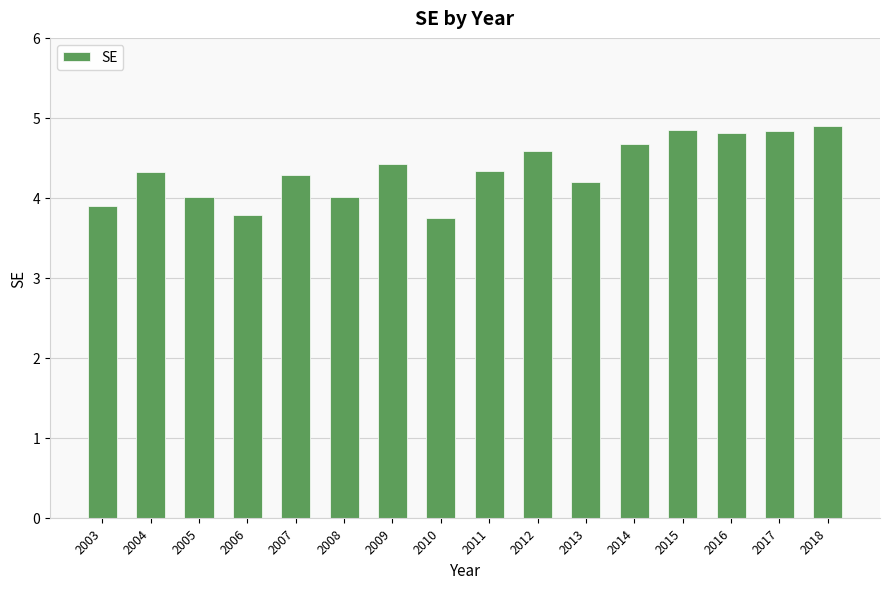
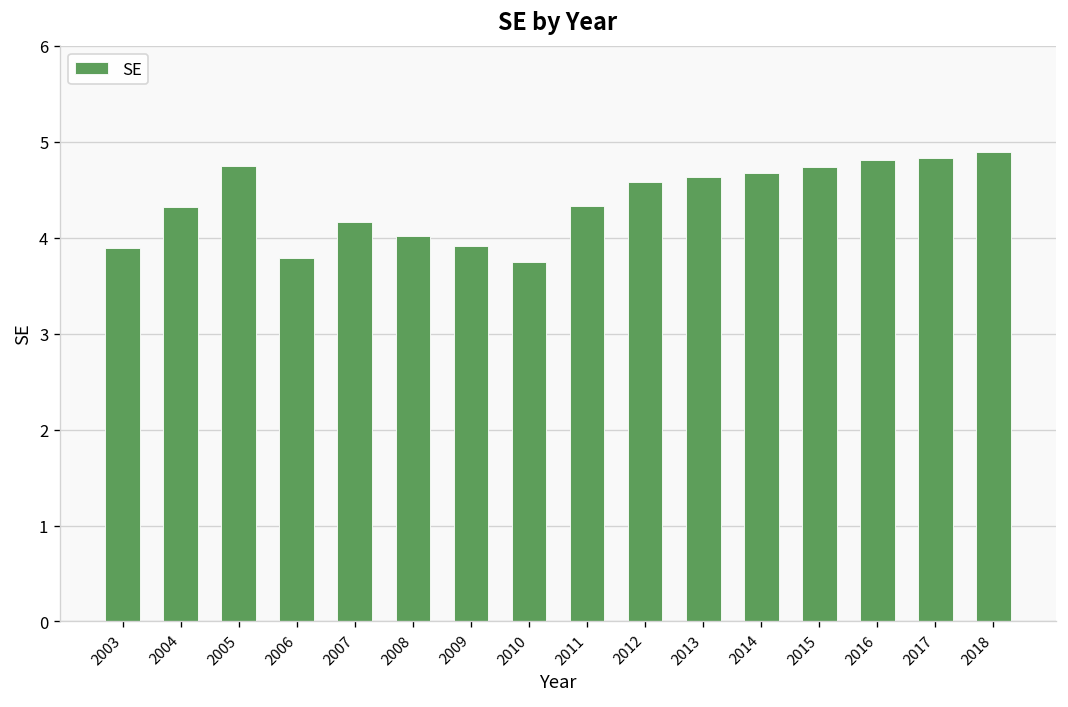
2005: 4.0 -> 4.7
2007: 4.3 -> 4.2
2009: 4.4 -> 3.9
2013: 4.2 -> 4.6
2015: 4.9 -> 4.7
